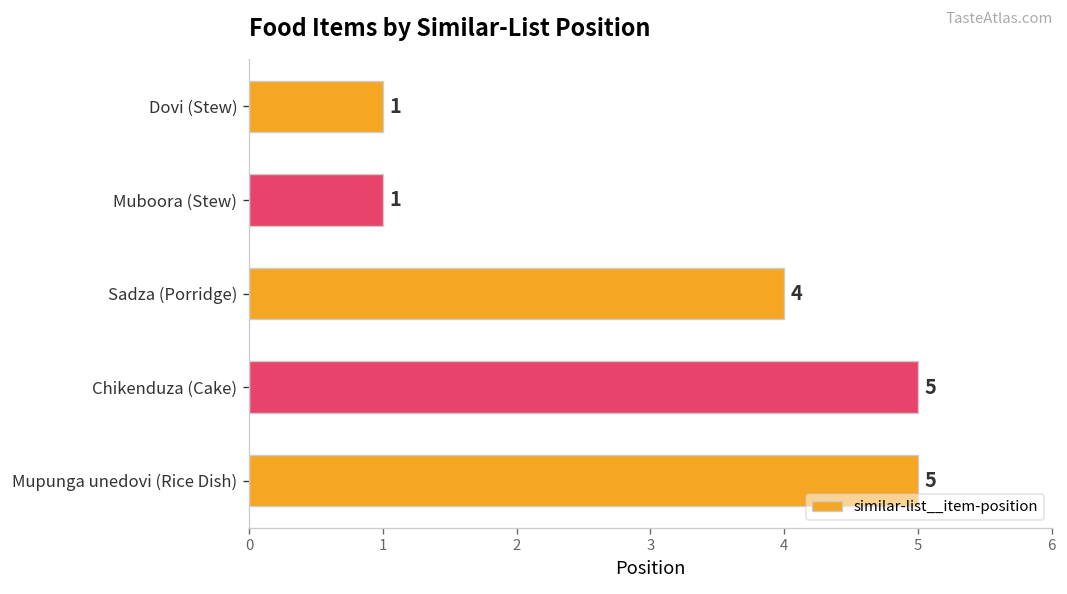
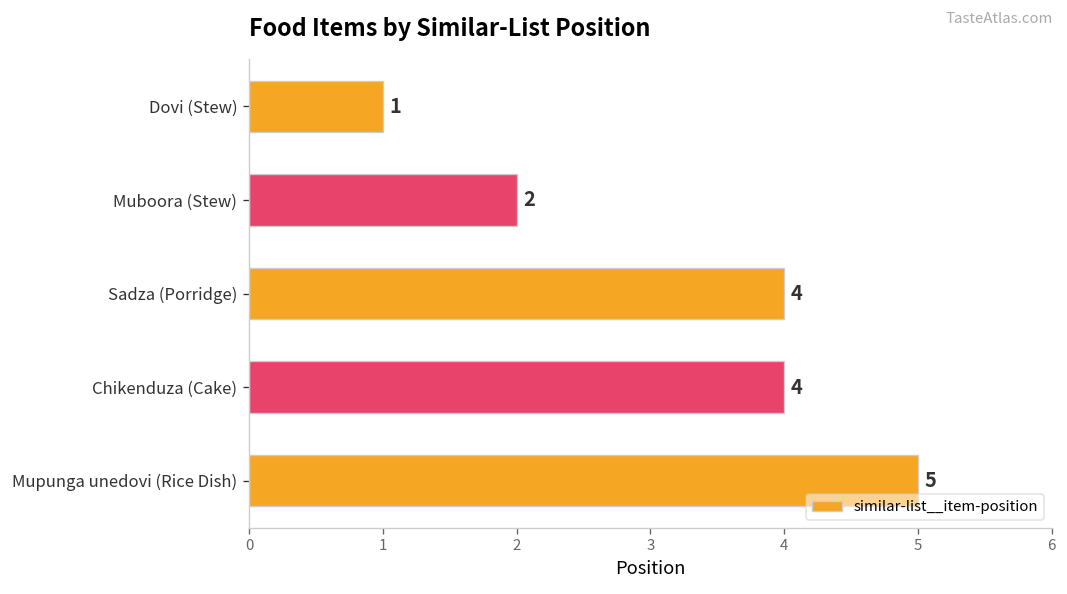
Muboora (Stew): 1 -> 2
Chikenduza (Cake): 5 -> 4
